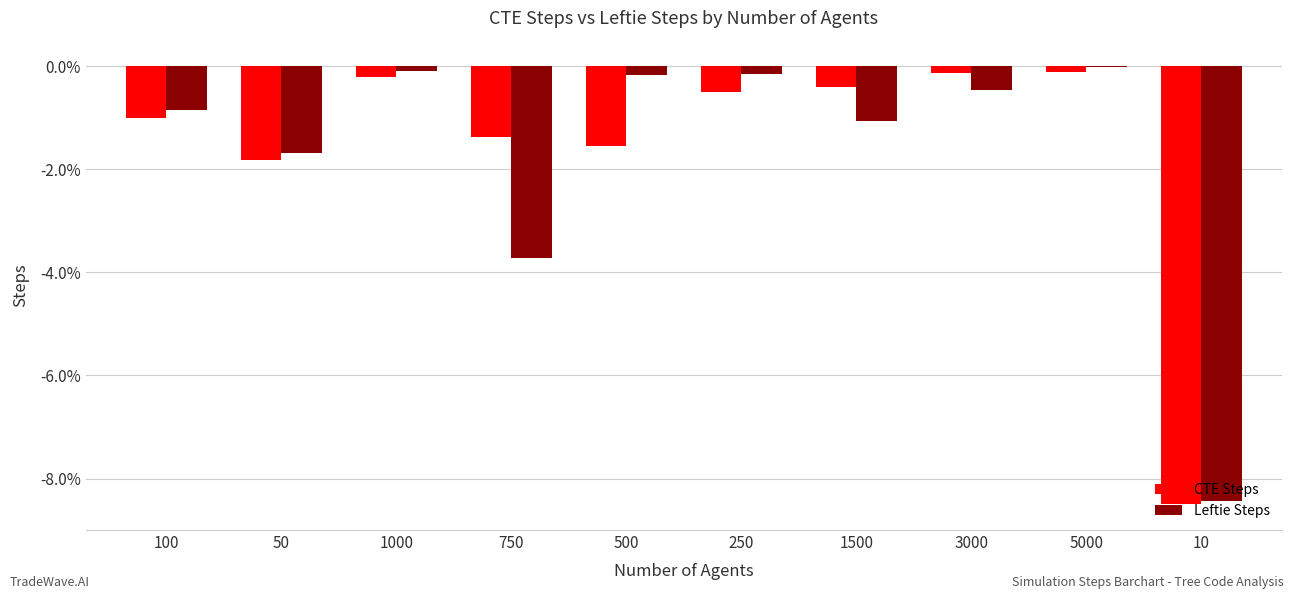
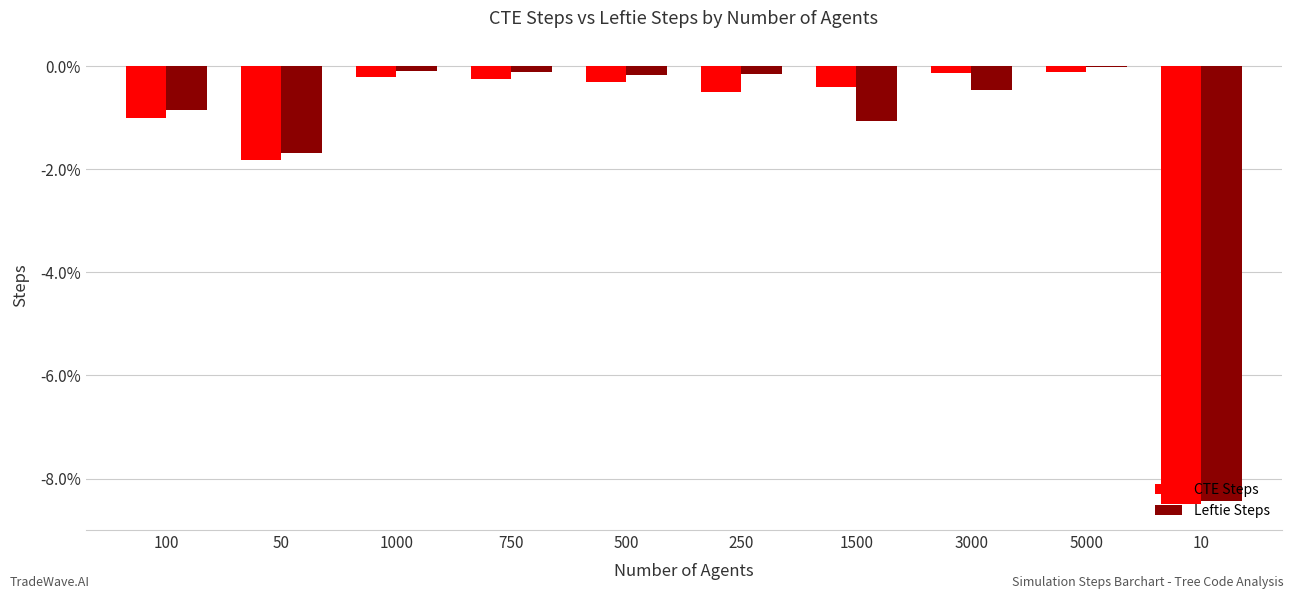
CTE Steps, 750: -1.4% -> -0.2%
Leftie Steps, 750: -3.7% -> -0.1%
CTE Steps, 500: -1.5% -> -0.3%
